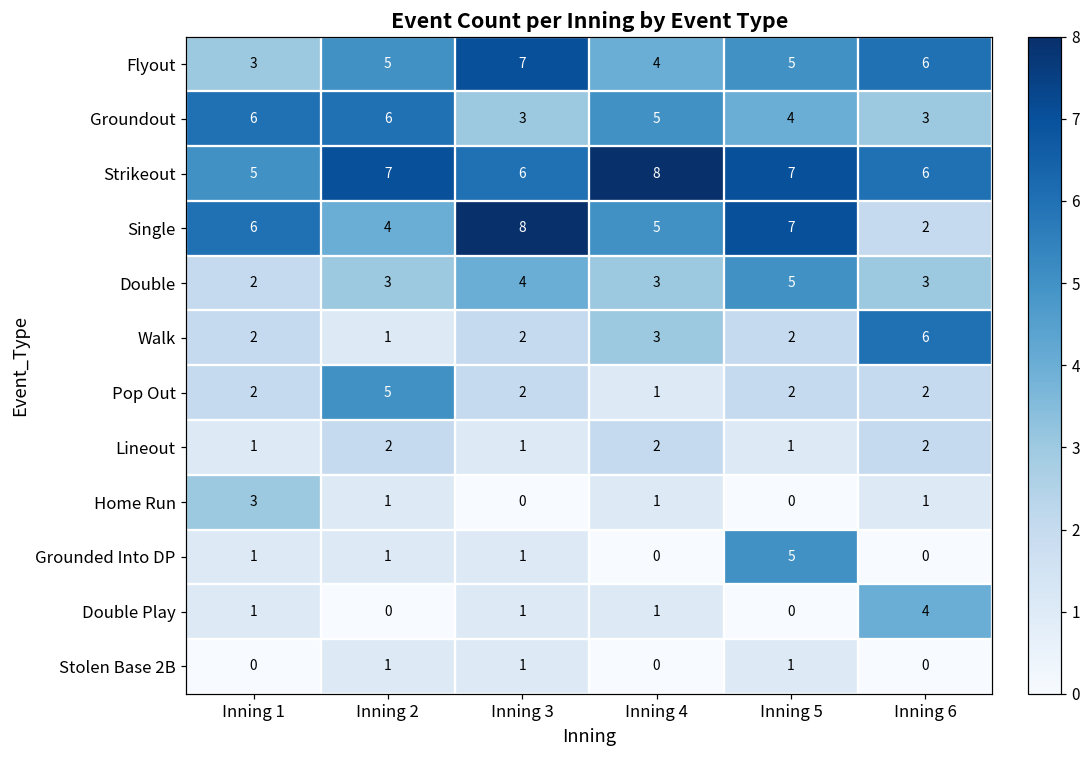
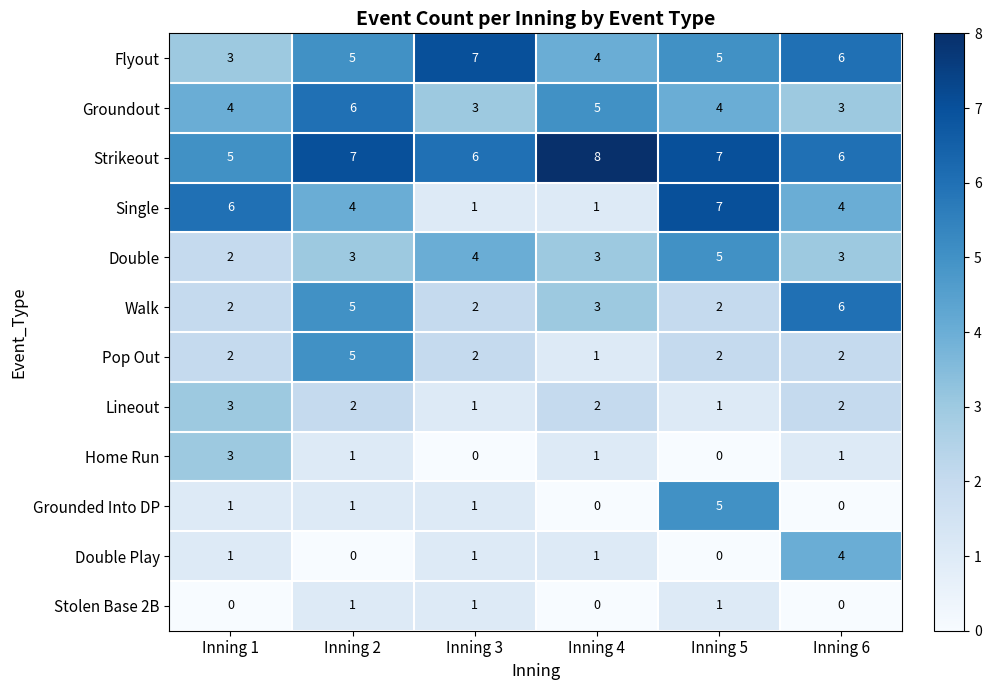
Groundout, Inning 1: 6 -> 4
Single, Inning 3: 8 -> 1
Single, Inning 4: 5 -> 1
Single, Inning 6: 2 -> 4
Walk, Inning 2: 1 -> 5
Lineout, Inning 1: 1 -> 3
